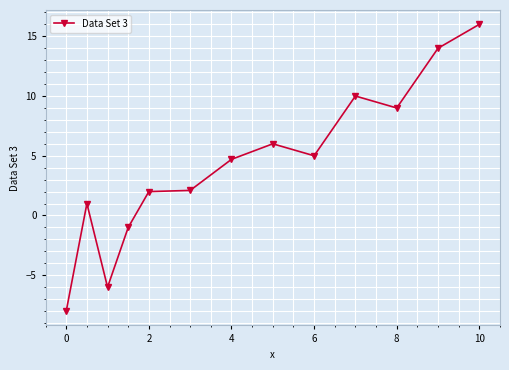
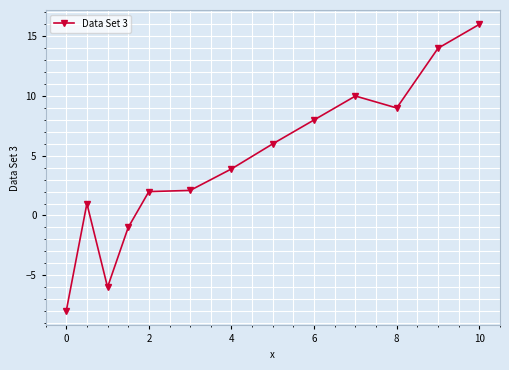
4: 4.7 -> 3.9
6: 5 -> 8
